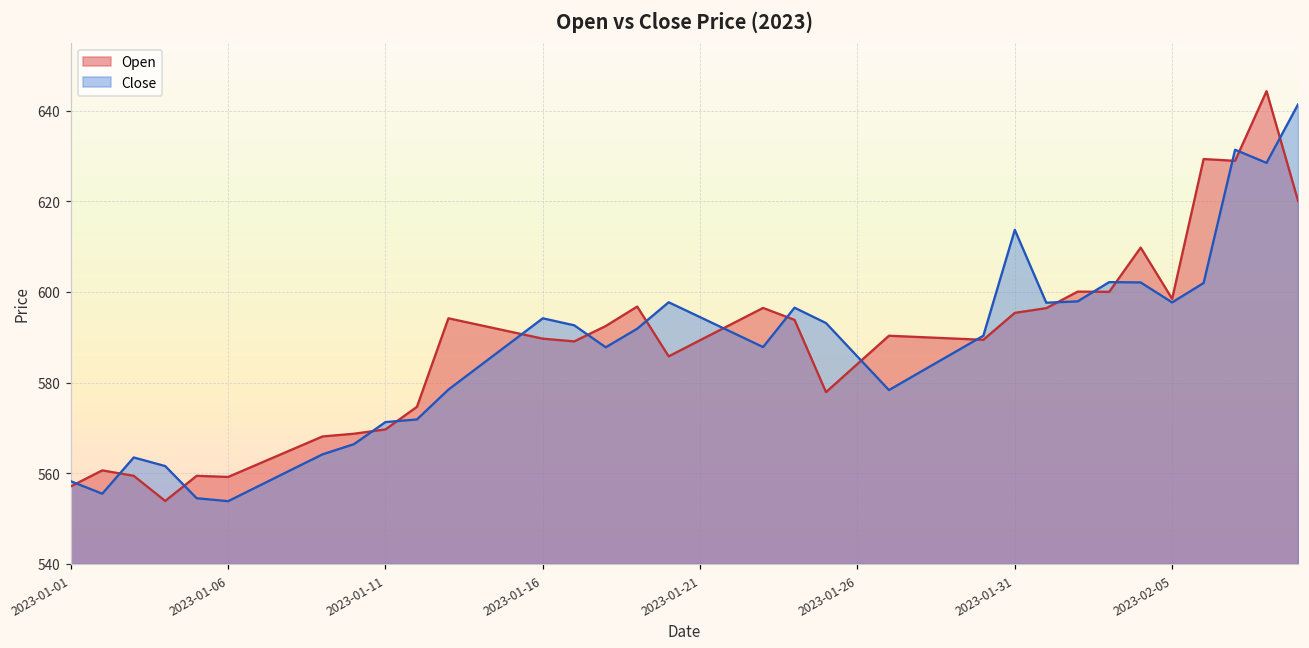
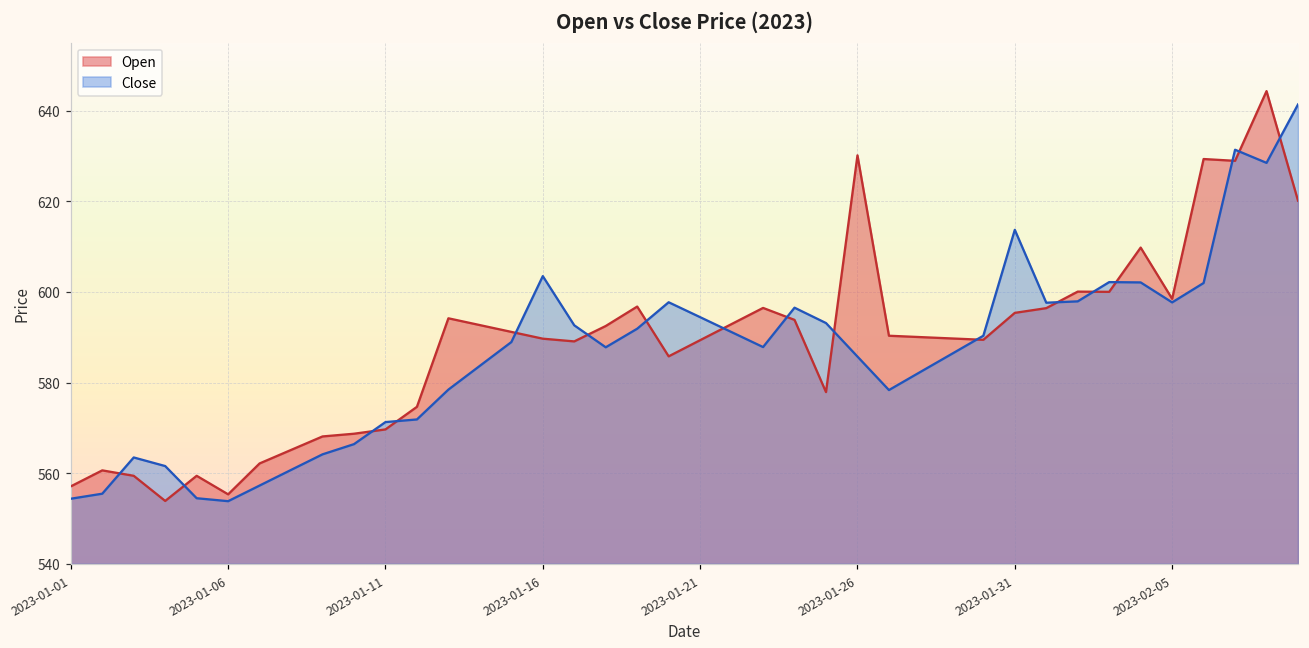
Close, 2023-01-01: 558 -> 554
Open, 2023-01-06: 559 -> 555
Close, 2023-01-16: 594 -> 604
Open, 2023-01-26: 584 -> 630
